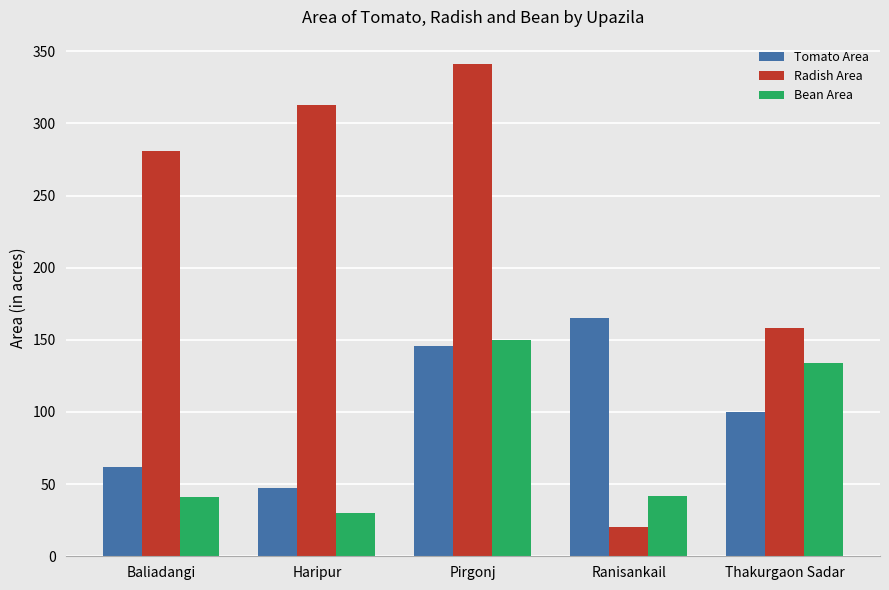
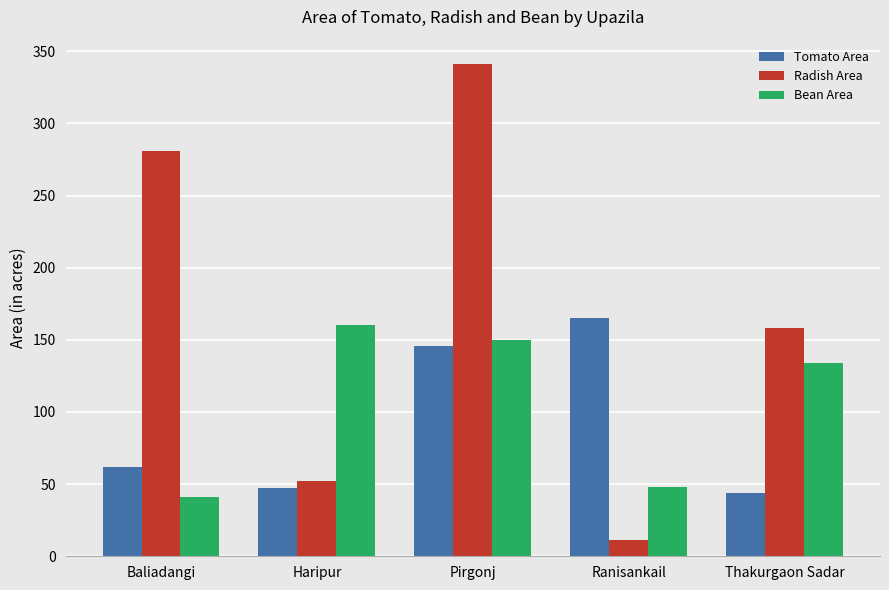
Radish Area, Haripur: 313 -> 52
Bean Area, Haripur: 30 -> 160
Radish Area, Ranisankail: 20 -> 11
Bean Area, Ranisankail: 42 -> 48
Tomato Area, Thakurgaon Sadar: 100 -> 44
